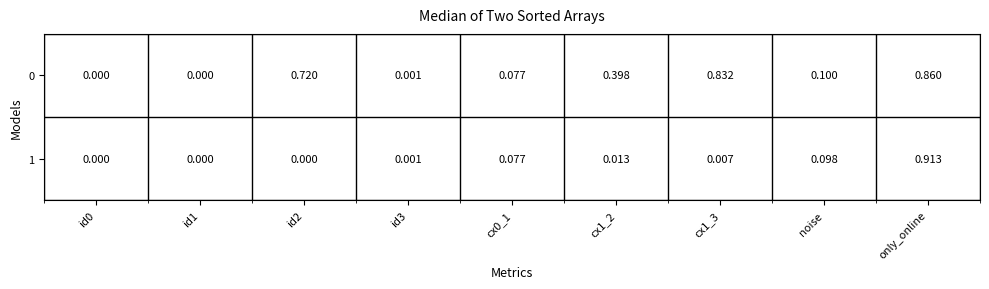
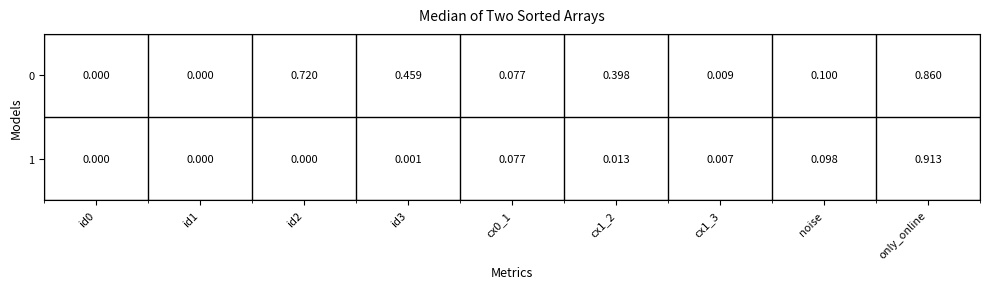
0, id3: 0.001 -> 0.459
0, cx1_3: 0.832 -> 0.009
